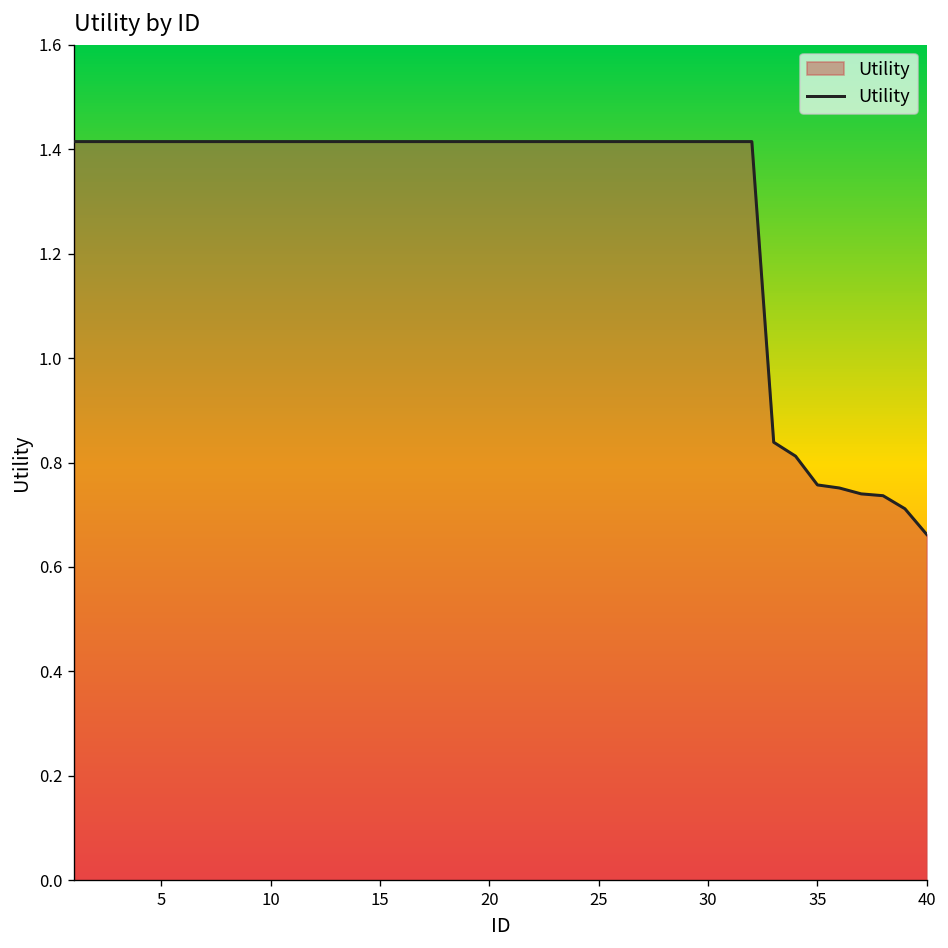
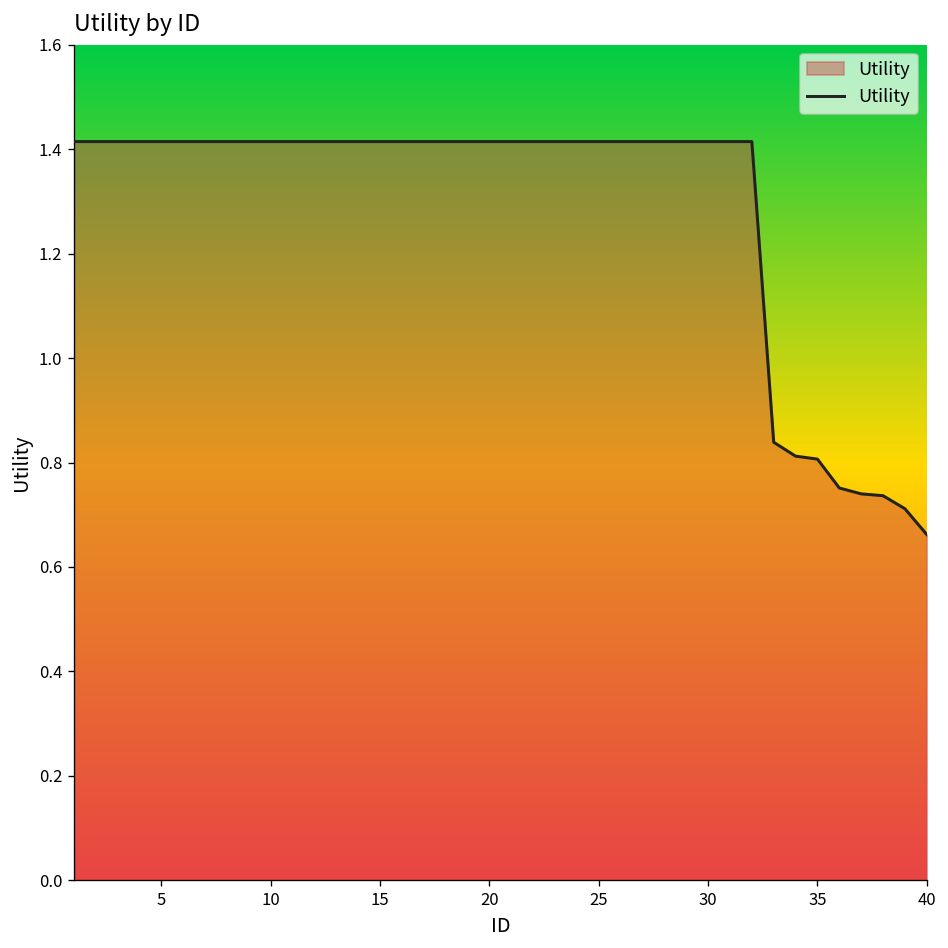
35: 0.76 -> 0.81
